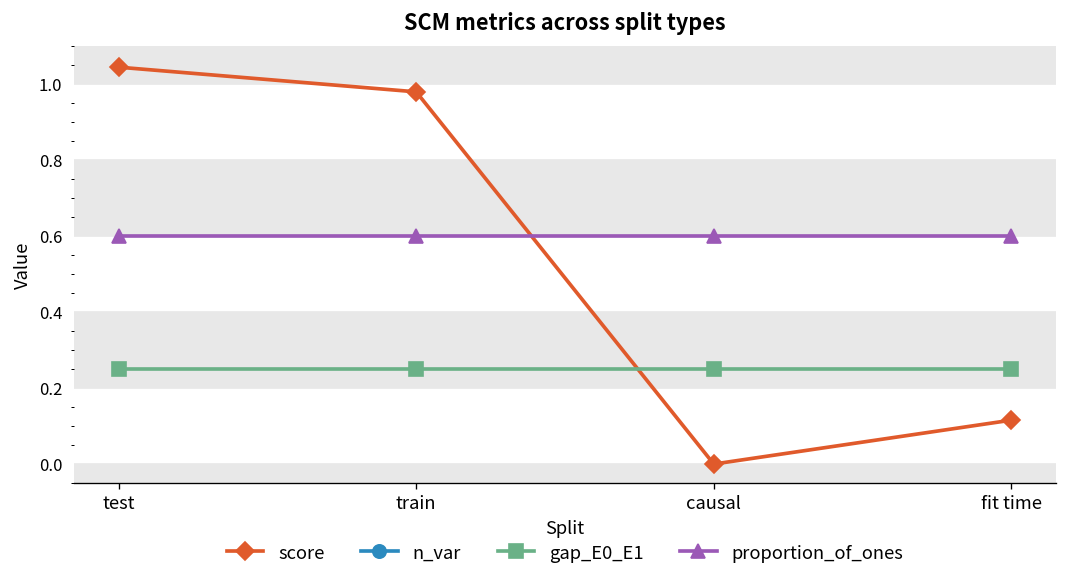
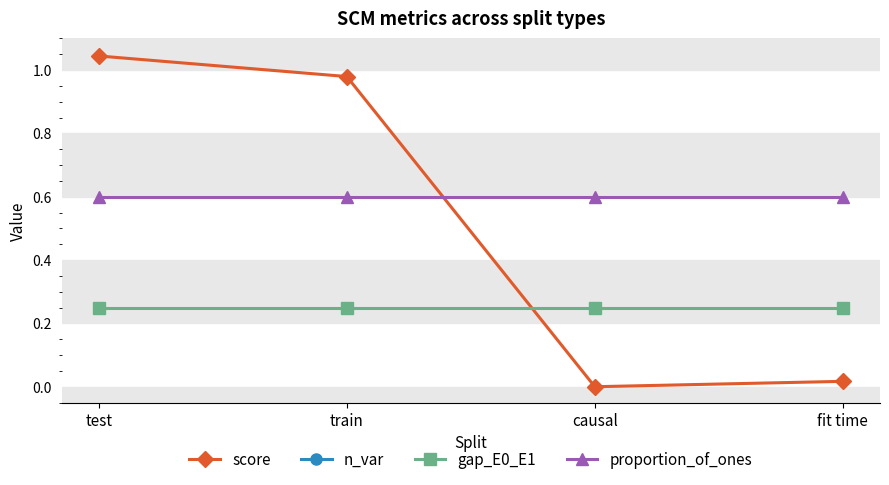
score, fit time: 0.12 -> 0.02
